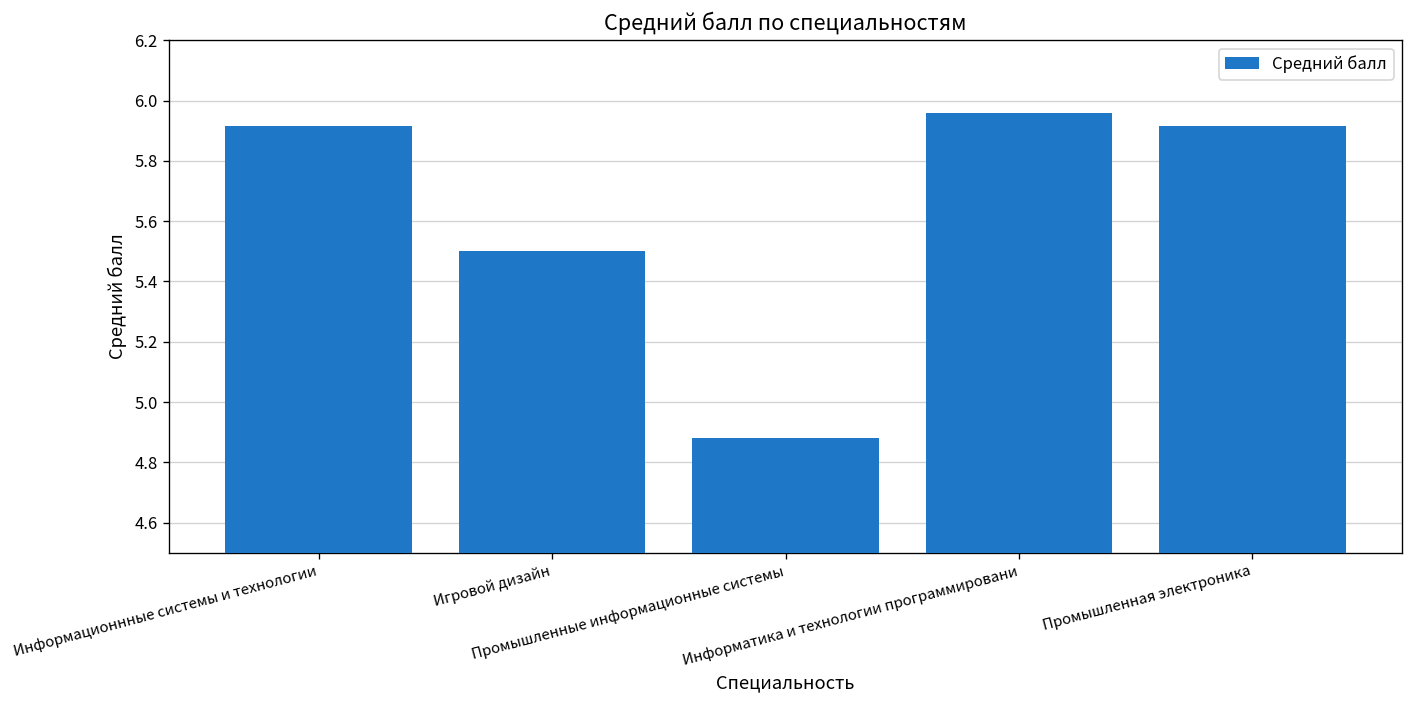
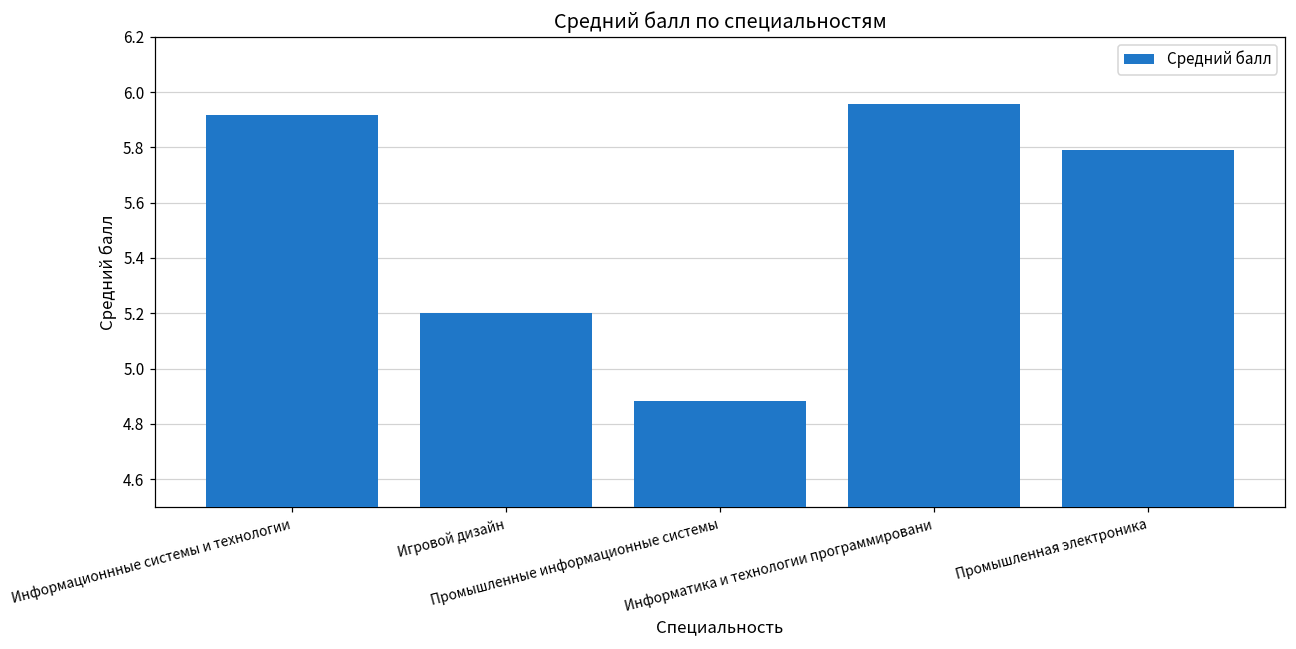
Игровой дизайн: 5.5 -> 5.2
Промышленная электроника: 5.92 -> 5.79
